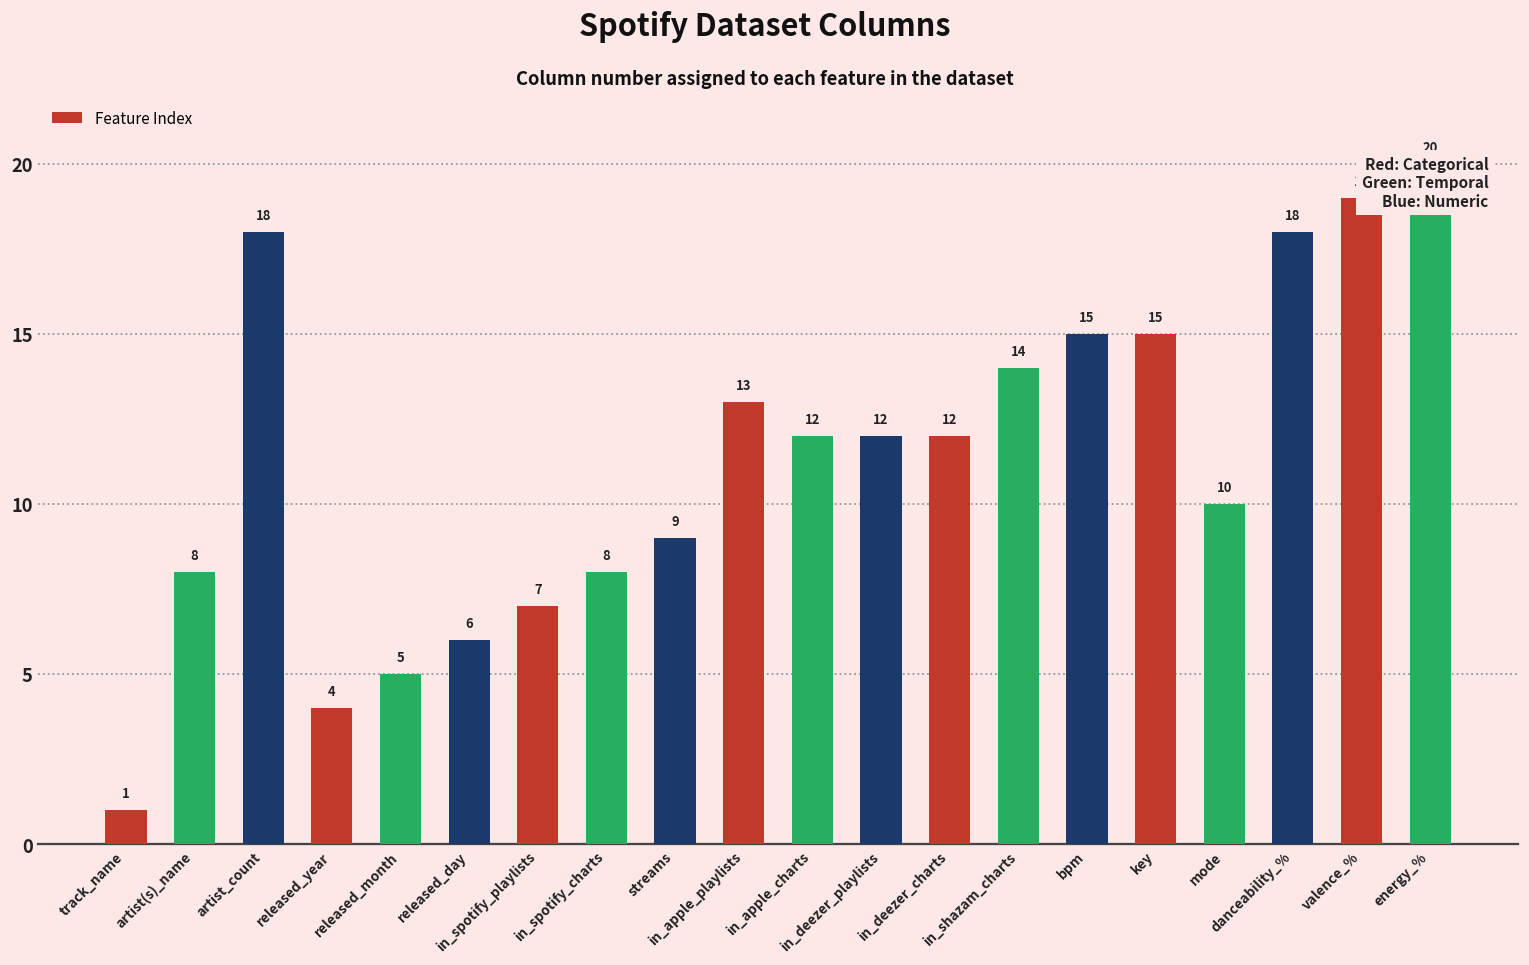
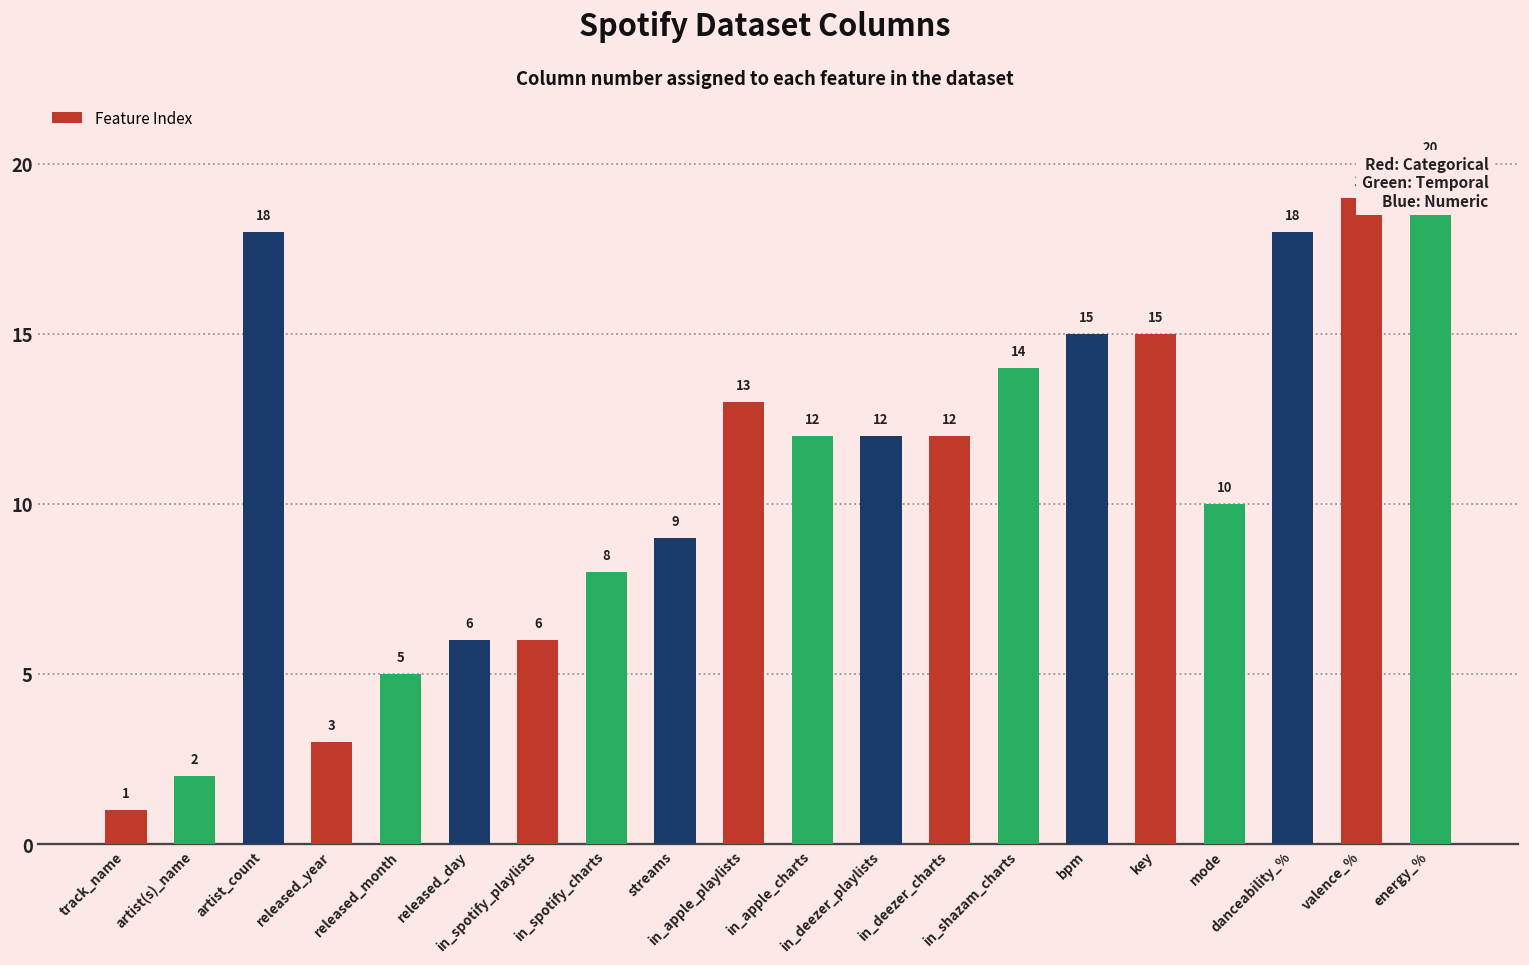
artist(s)_name: 8 -> 2
released_year: 4 -> 3
in_spotify_playlists: 7 -> 6
